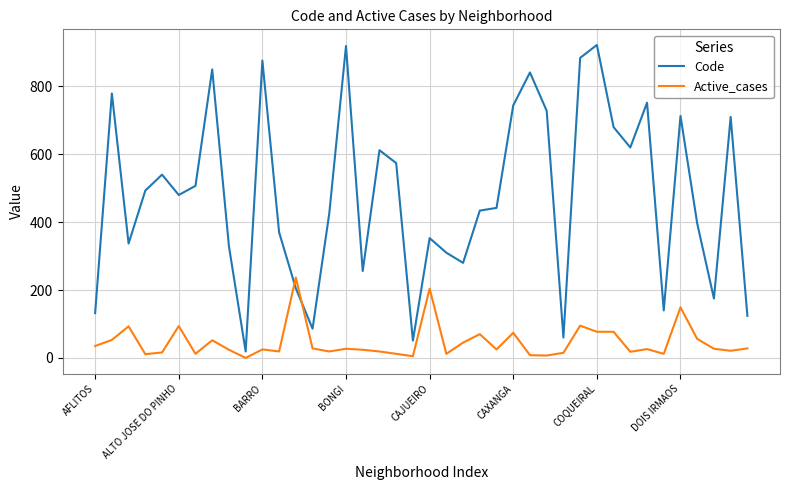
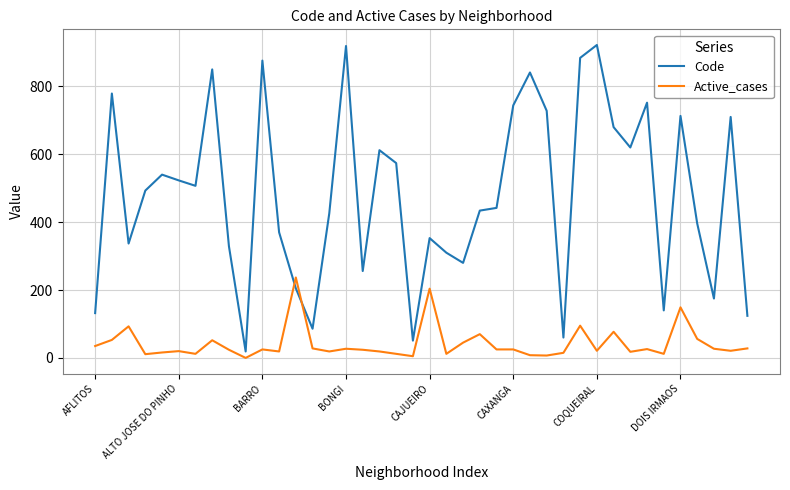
Code, ALTO JOSE DO PINHO: 480 -> 520
Active_cases, ALTO JOSE DO PINHO: 90 -> 20
Active_cases, CAXANGA: 70 -> 30
Active_cases, COQUEIRAL: 80 -> 20
